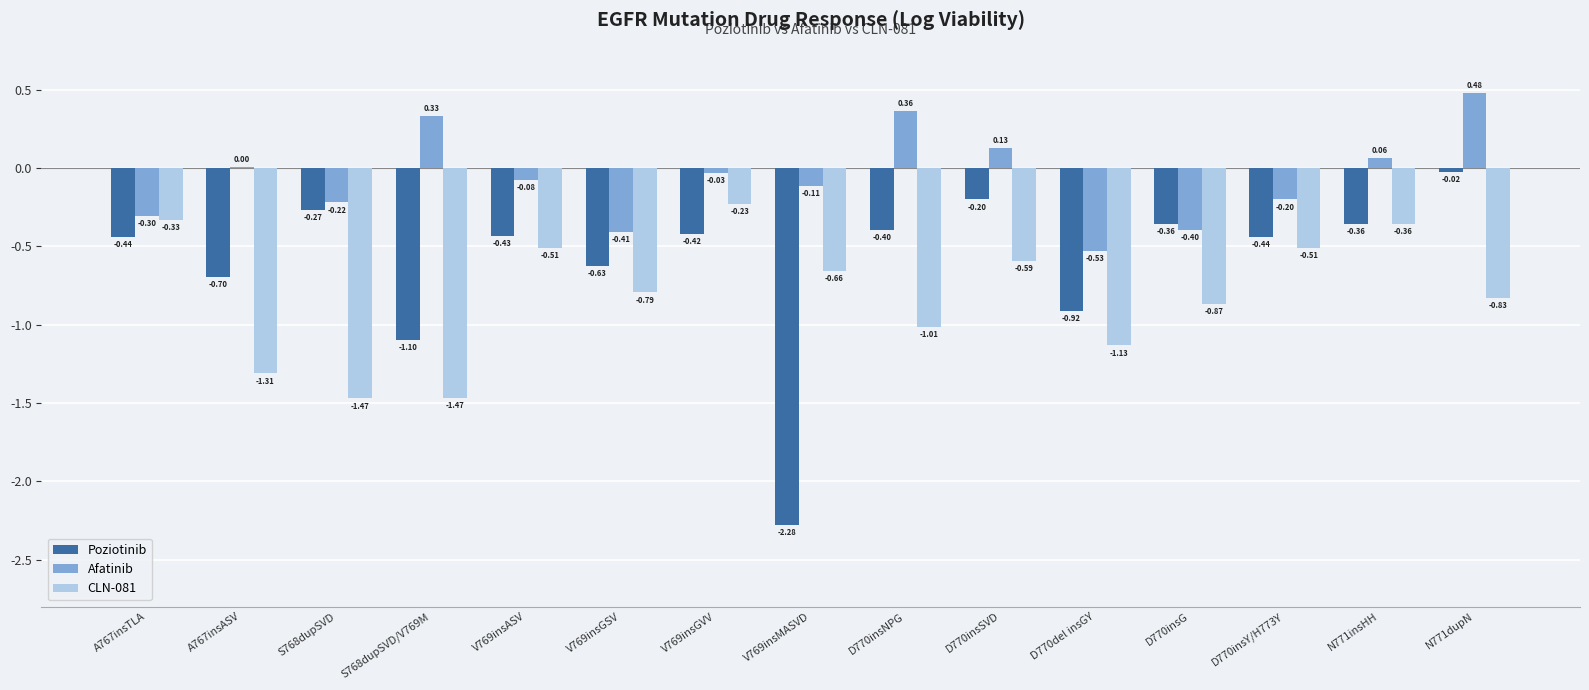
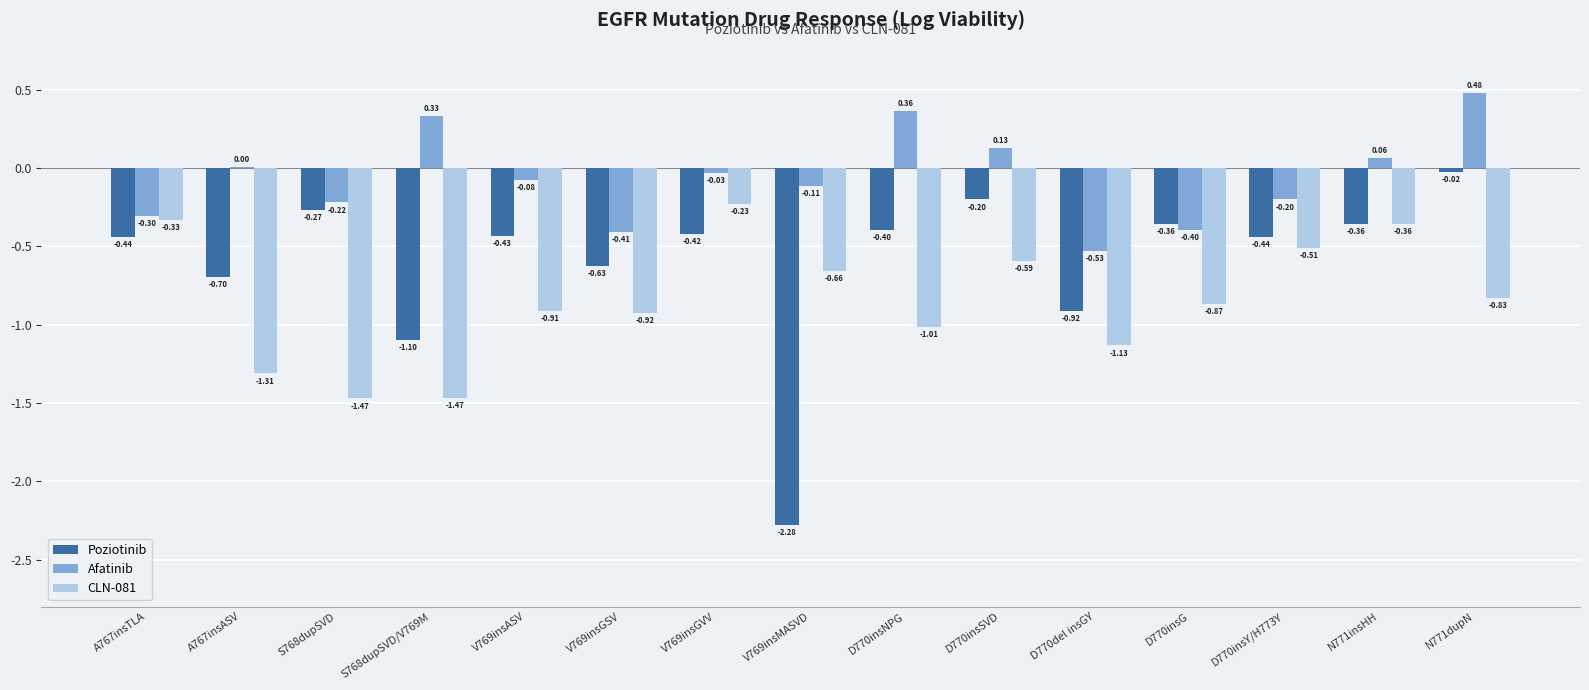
CLN-081, V769insASV: -0.51 -> -0.91
CLN-081, V769insGSV: -0.79 -> -0.92
